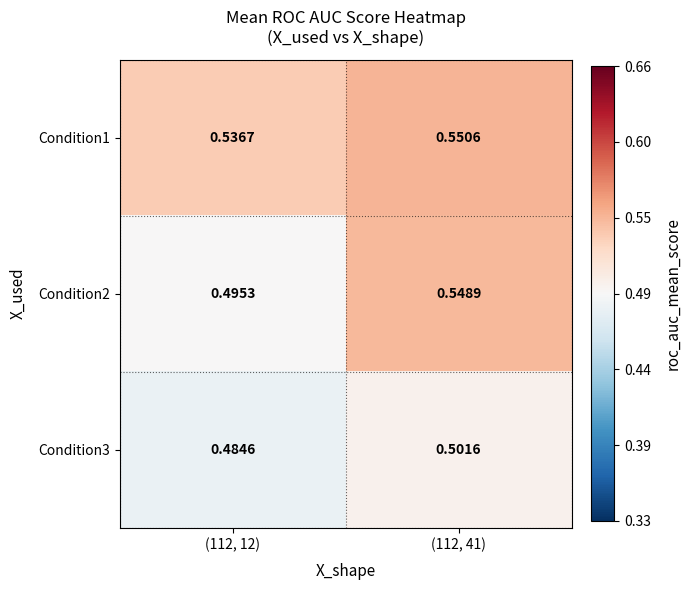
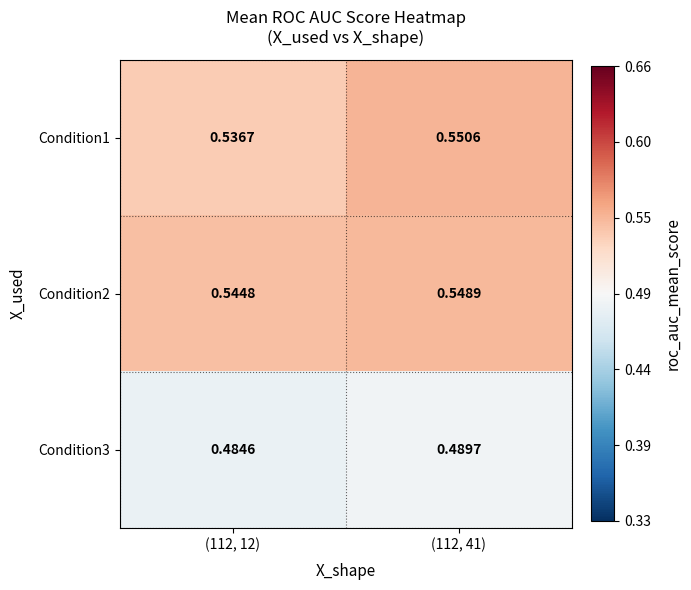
Condition2, (112, 12): 0.4953 -> 0.5448
Condition3, (112, 41): 0.5016 -> 0.4897
